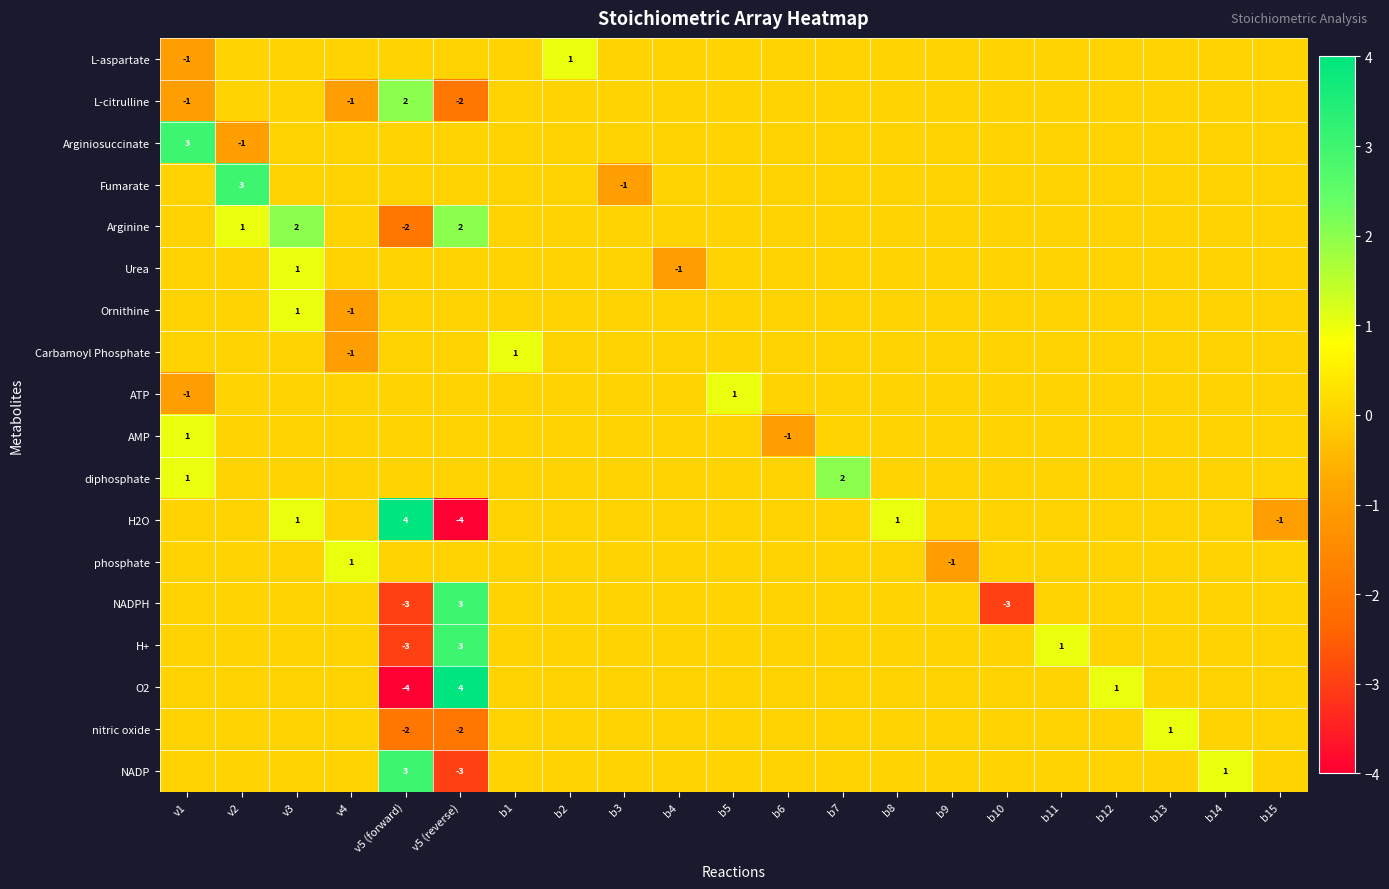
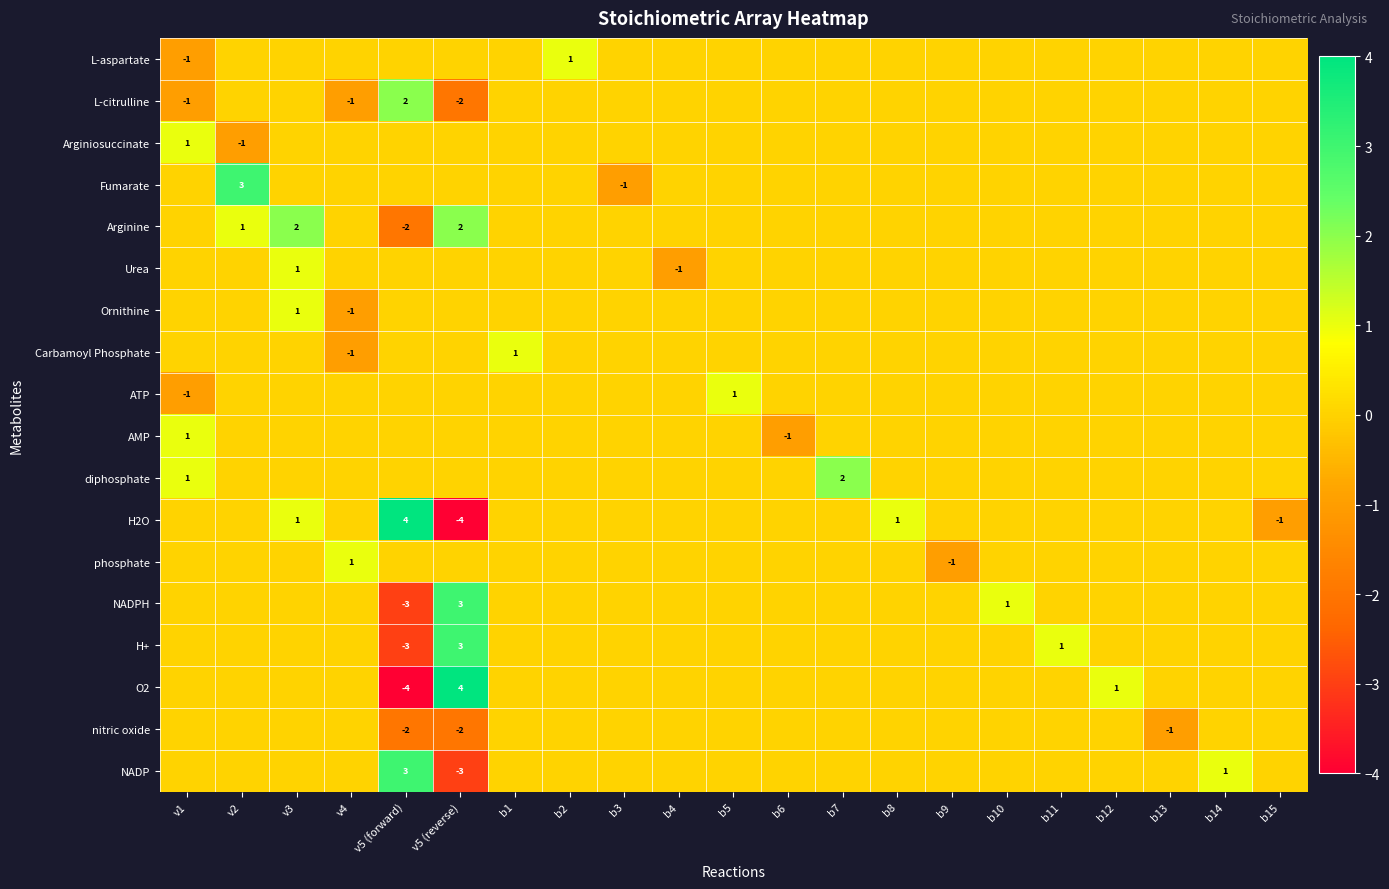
Arginiosuccinate, v1: 3 -> 1
NADPH, b10: -3 -> 1
nitric oxide, b13: 1 -> -1
